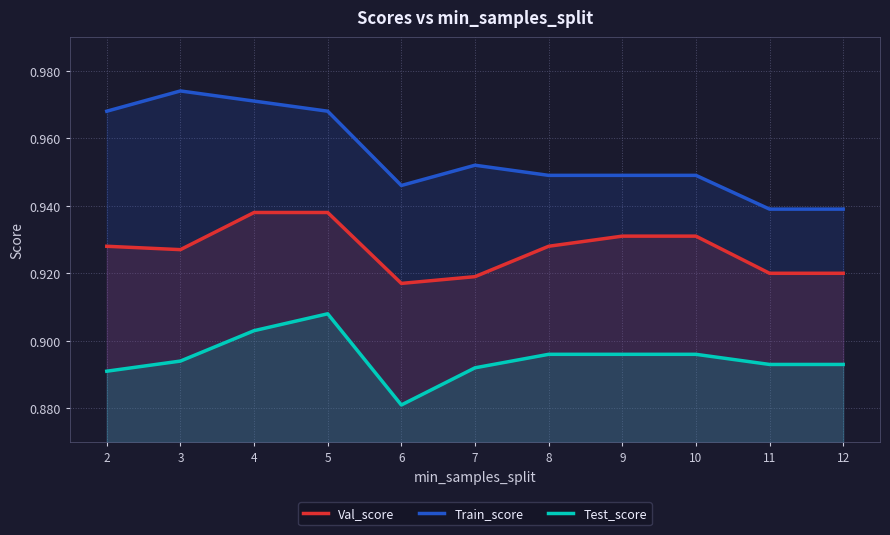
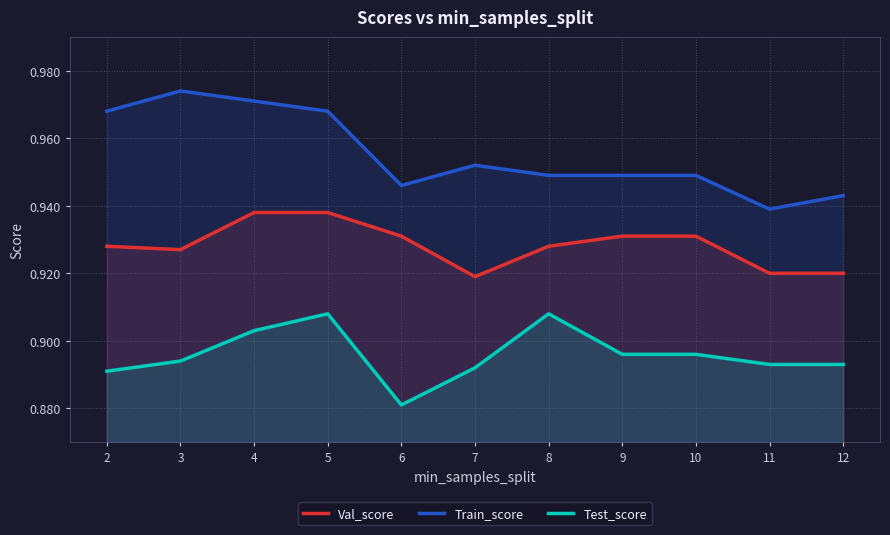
Val_score, 6: 0.917 -> 0.931
Test_score, 8: 0.896 -> 0.908
Train_score, 12: 0.939 -> 0.943
